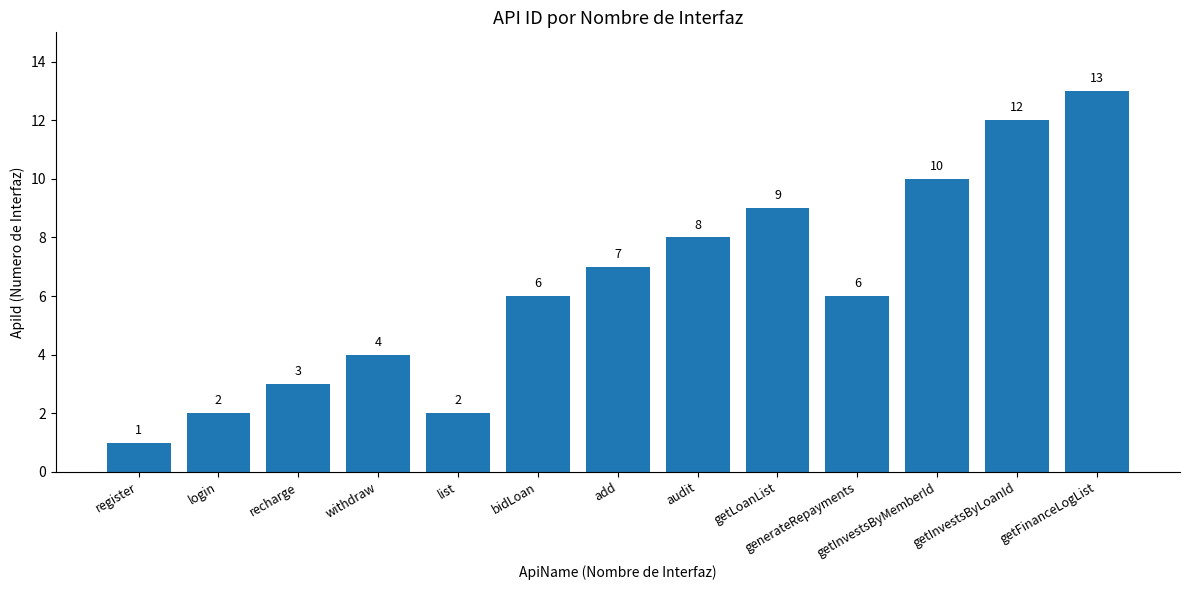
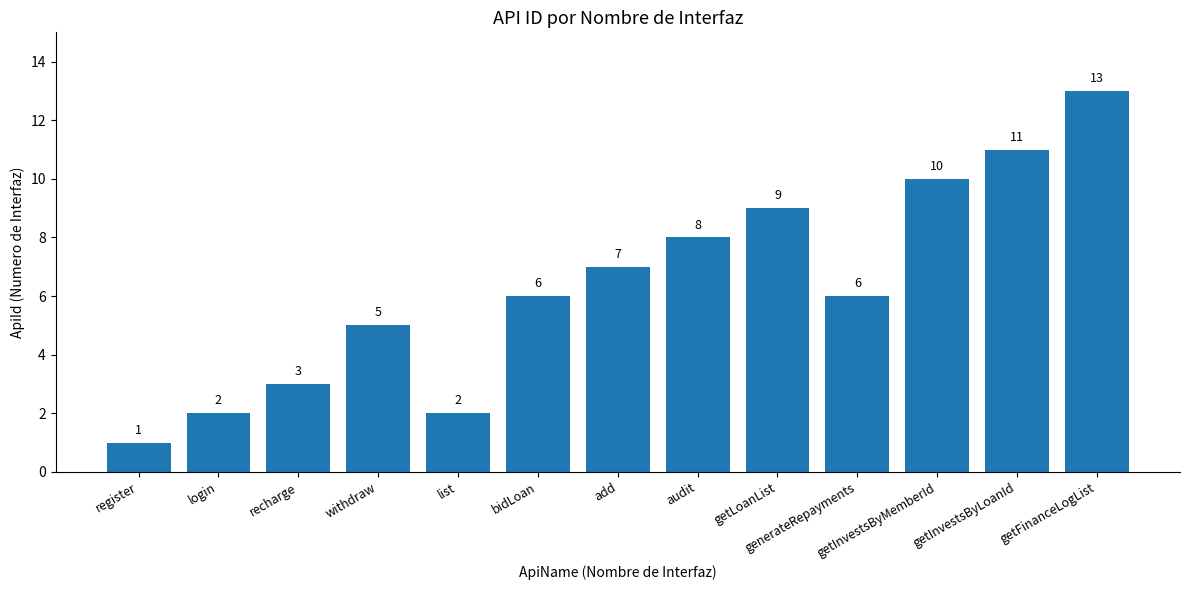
withdraw: 4 -> 5
getInvestsByLoanId: 12 -> 11
